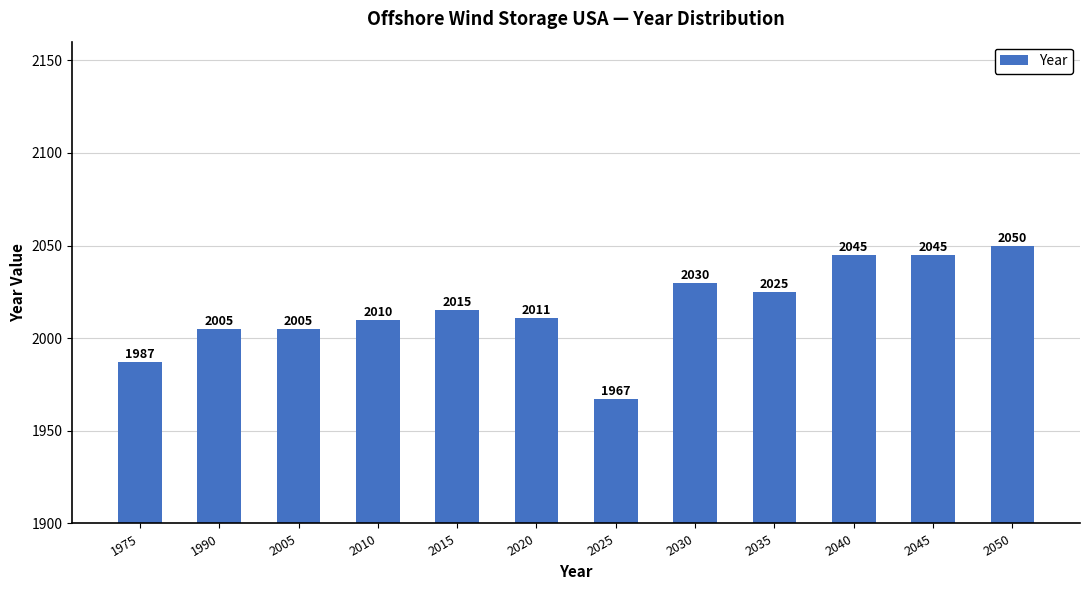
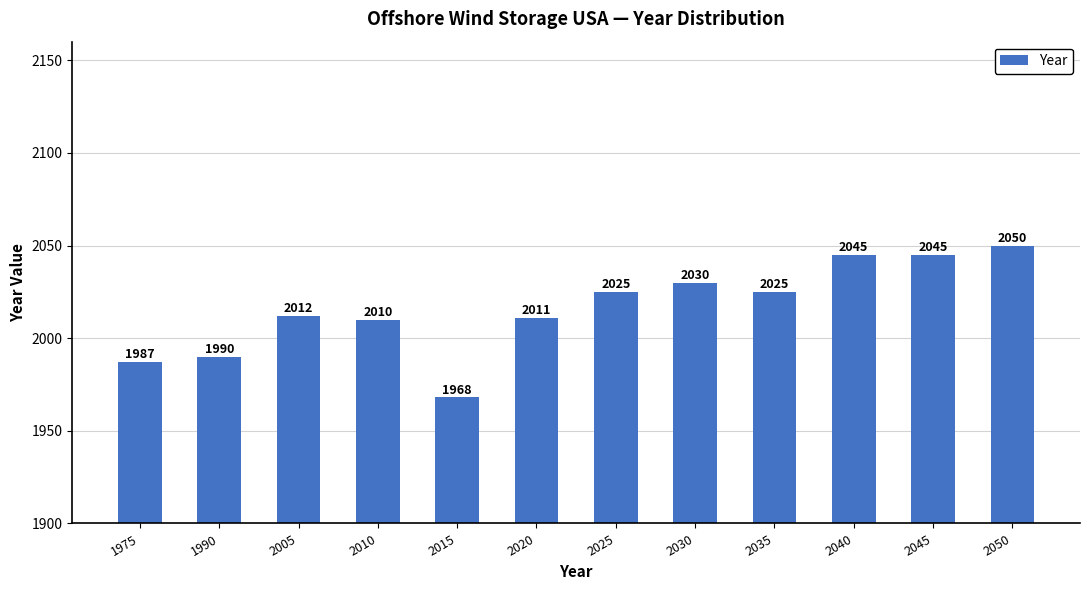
1990: 2005 -> 1990
2005: 2005 -> 2012
2015: 2015 -> 1968
2025: 1967 -> 2025
